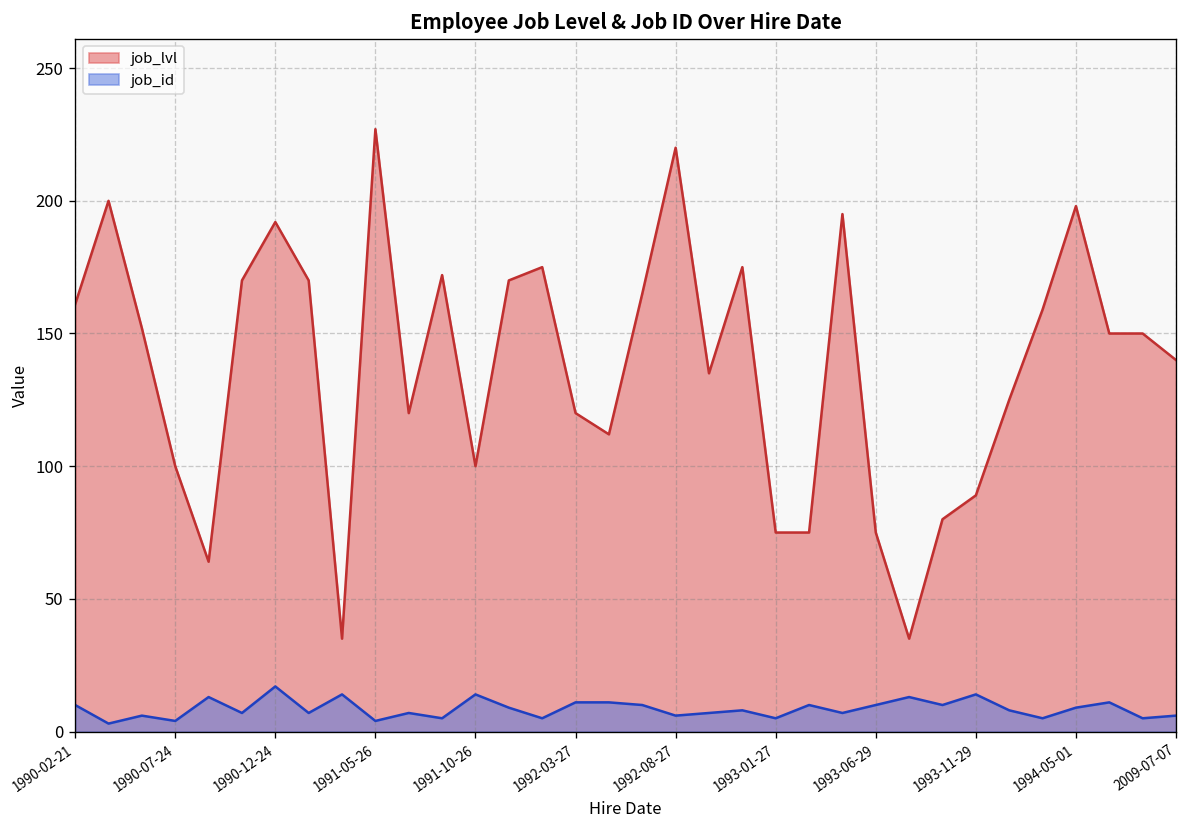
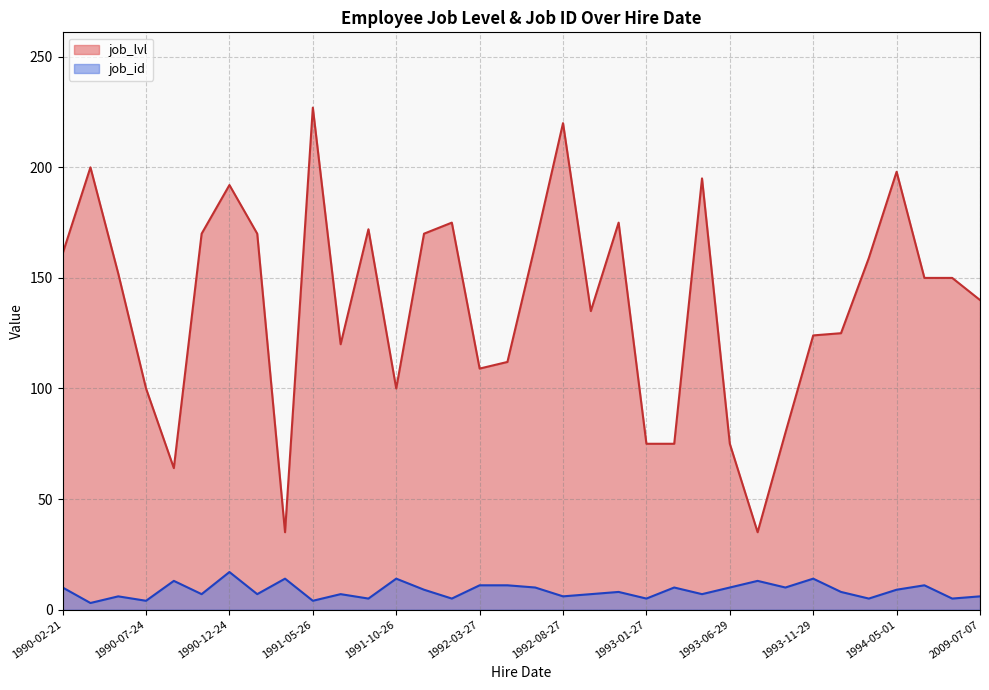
job_lvl, 1992-03-27: 120 -> 109
job_lvl, 1993-11-29: 89 -> 124
